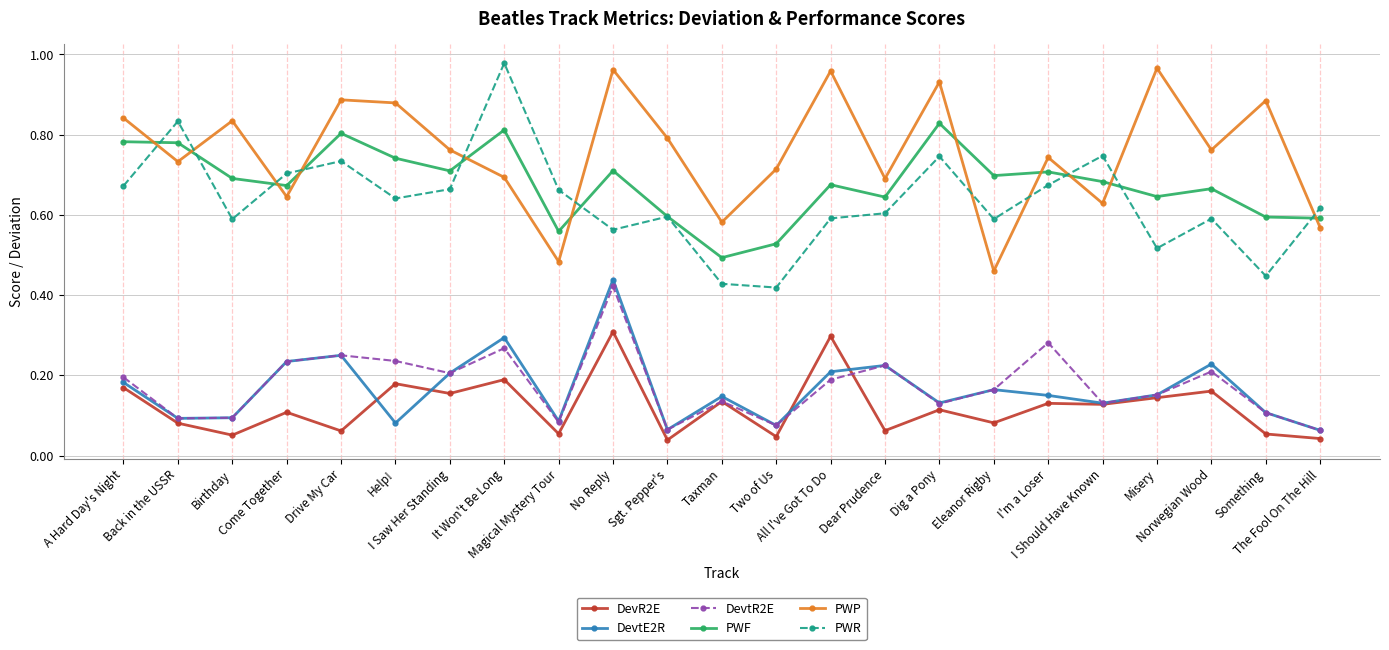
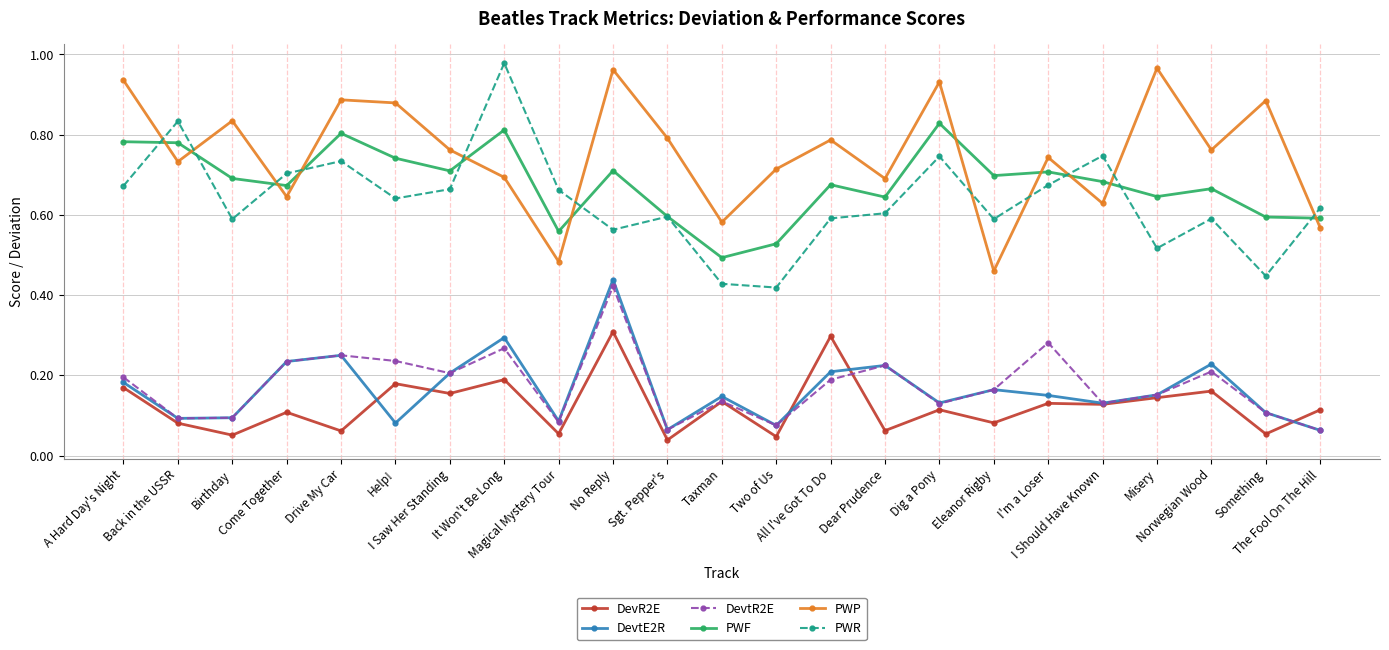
PWP, A Hard Day's Night: 0.84 -> 0.94
PWP, All I've Got To Do: 0.96 -> 0.79
DevR2E, The Fool On The Hill: 0.04 -> 0.11
